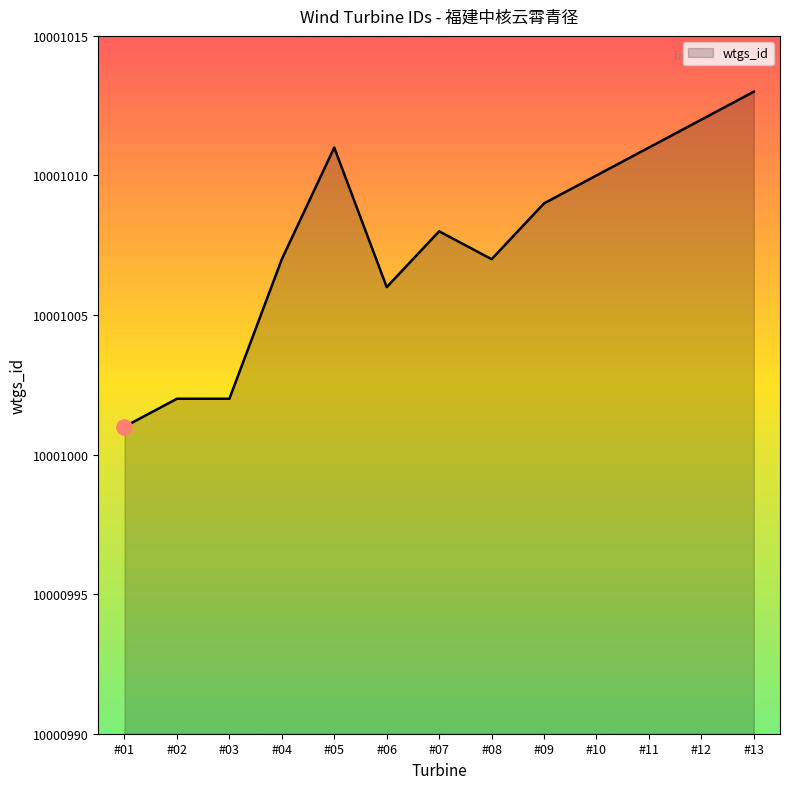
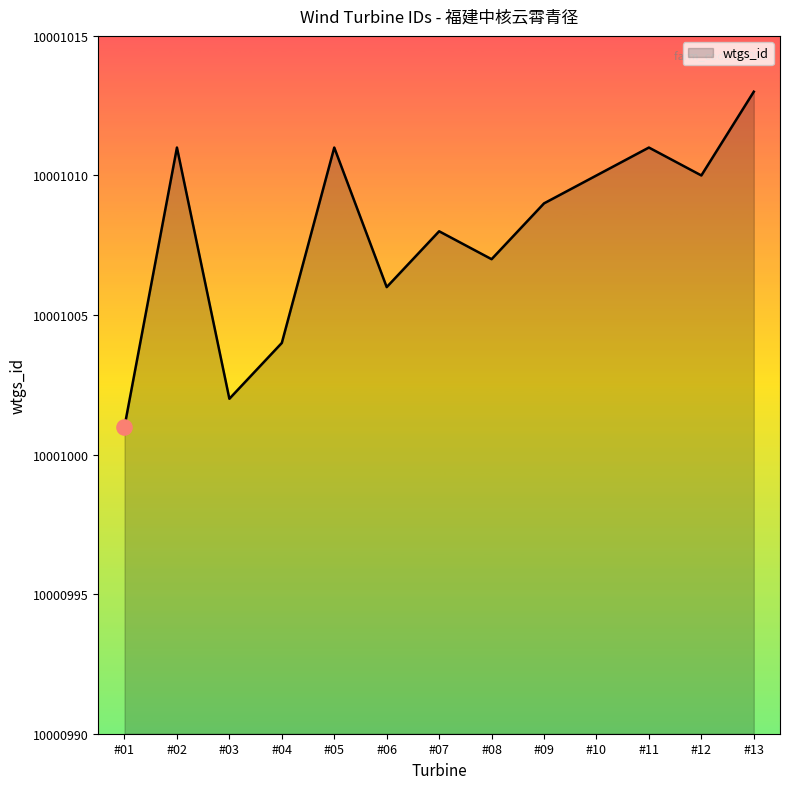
wtgs_id, #02: 10001002 -> 10001011
wtgs_id, #04: 10001007 -> 10001004
wtgs_id, #12: 10001012 -> 10001010
